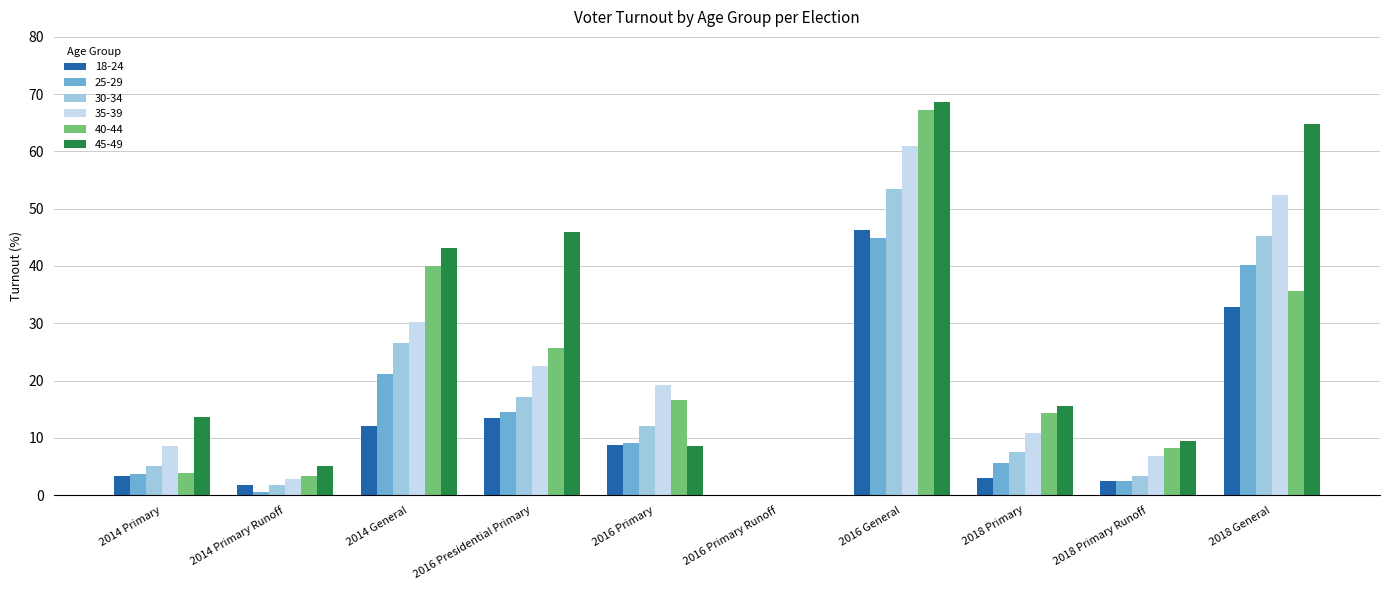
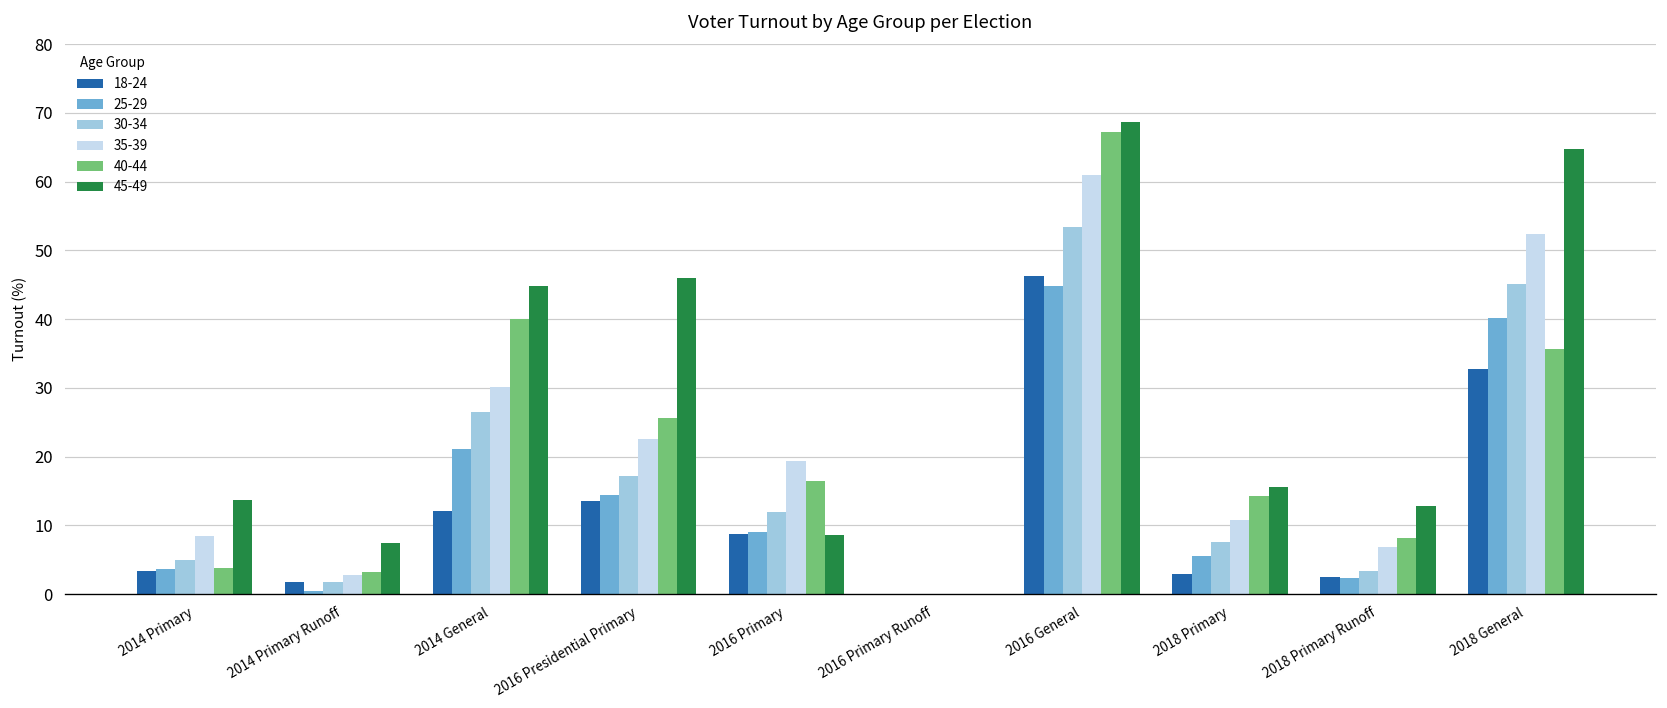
45-49, 2014 Primary Runoff: 5 -> 7
45-49, 2014 General: 43 -> 45
45-49, 2018 Primary Runoff: 9 -> 13
